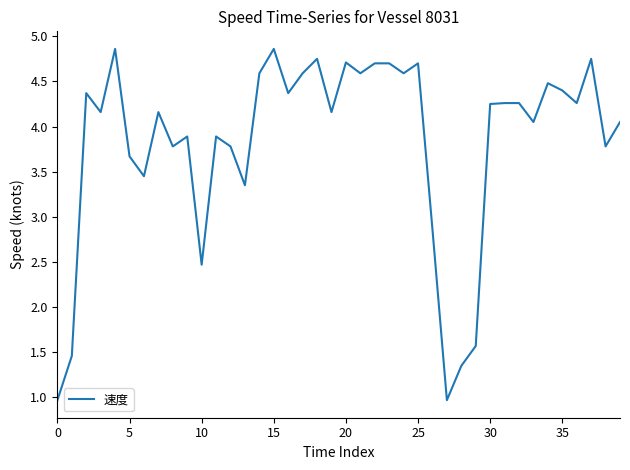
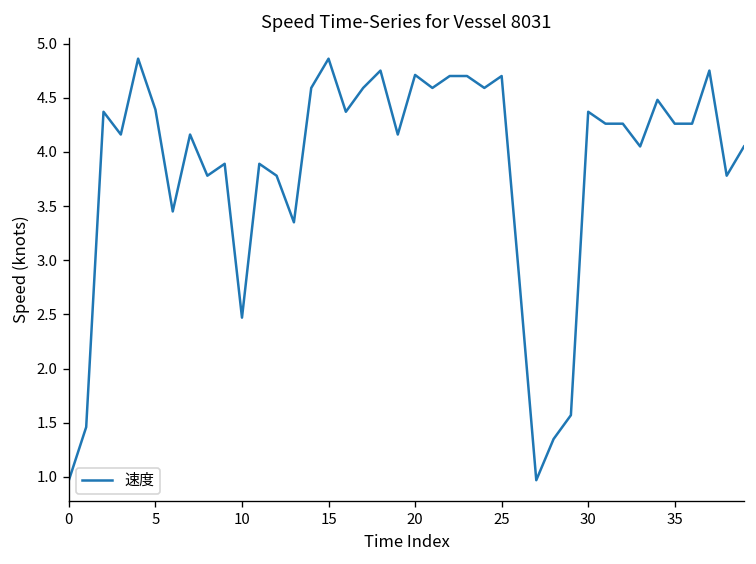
5: 3.7 -> 4.4
30: 4.3 -> 4.4
35: 4.4 -> 4.3
